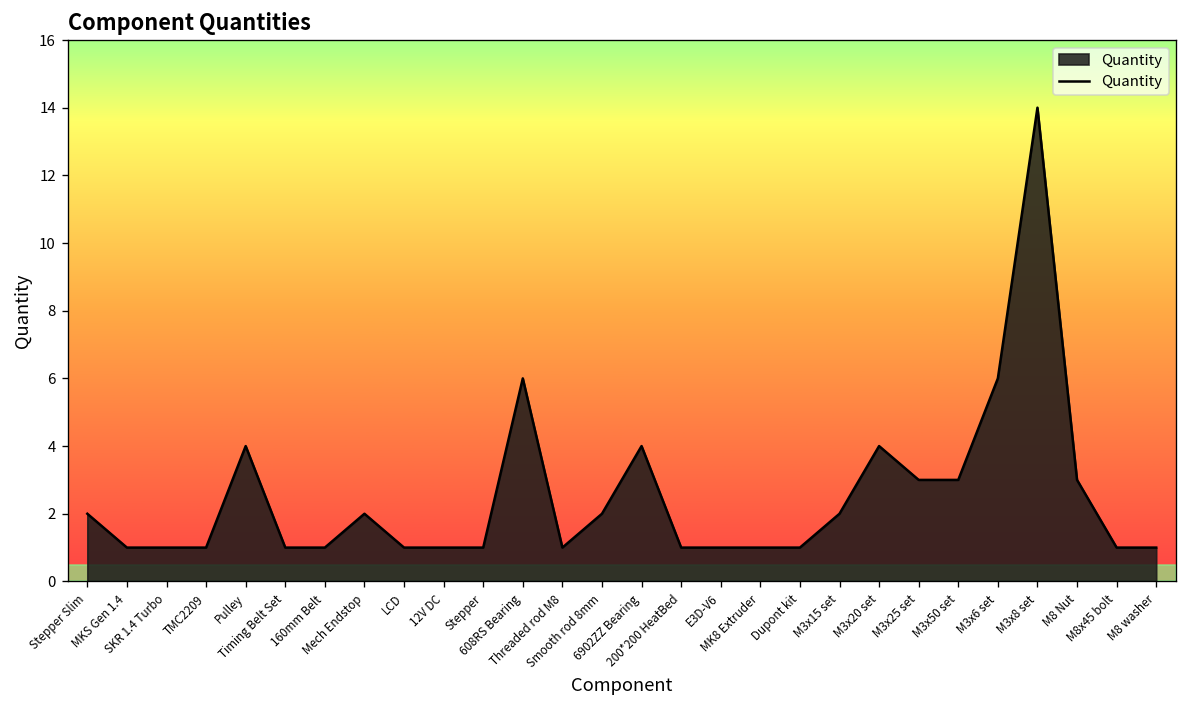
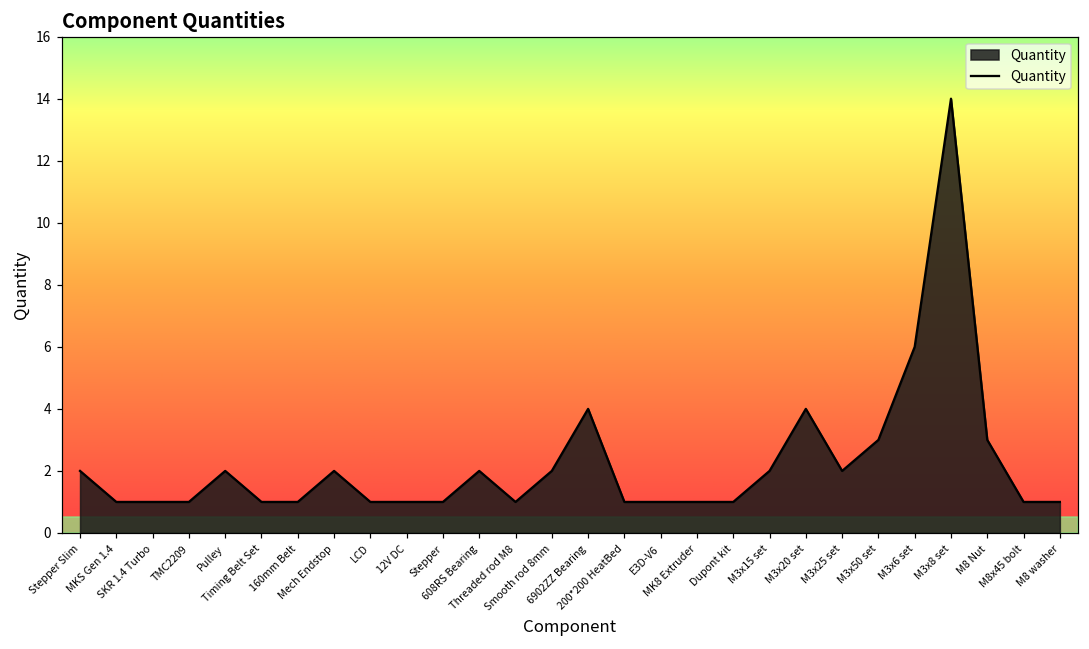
Pulley: 4 -> 2
608RS Bearing: 6 -> 2
M3x25 set: 3 -> 2
